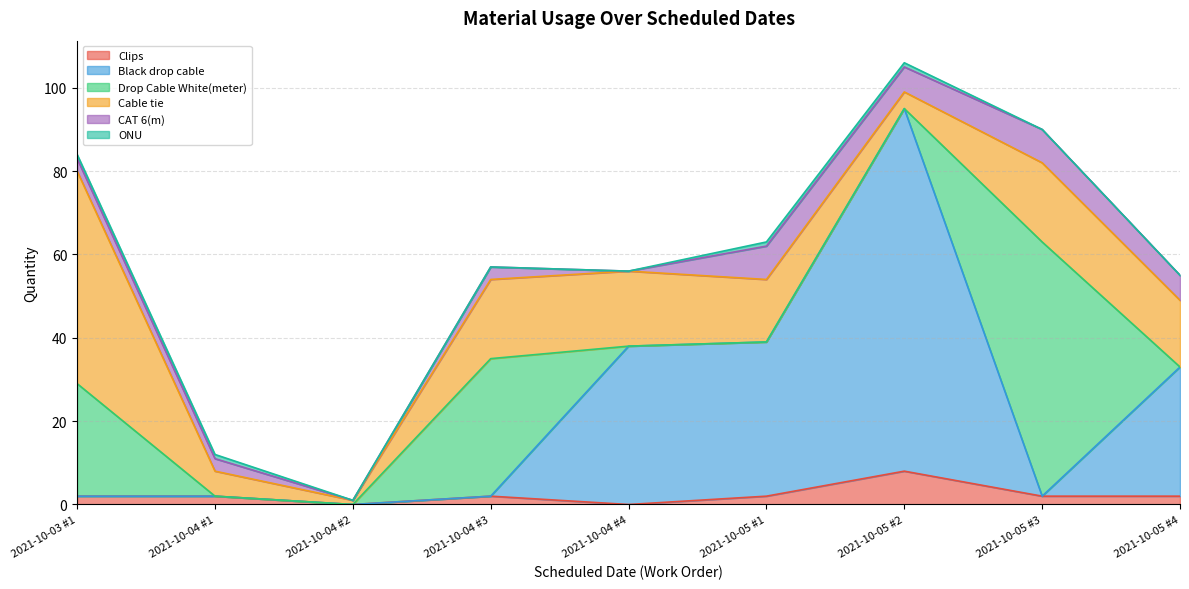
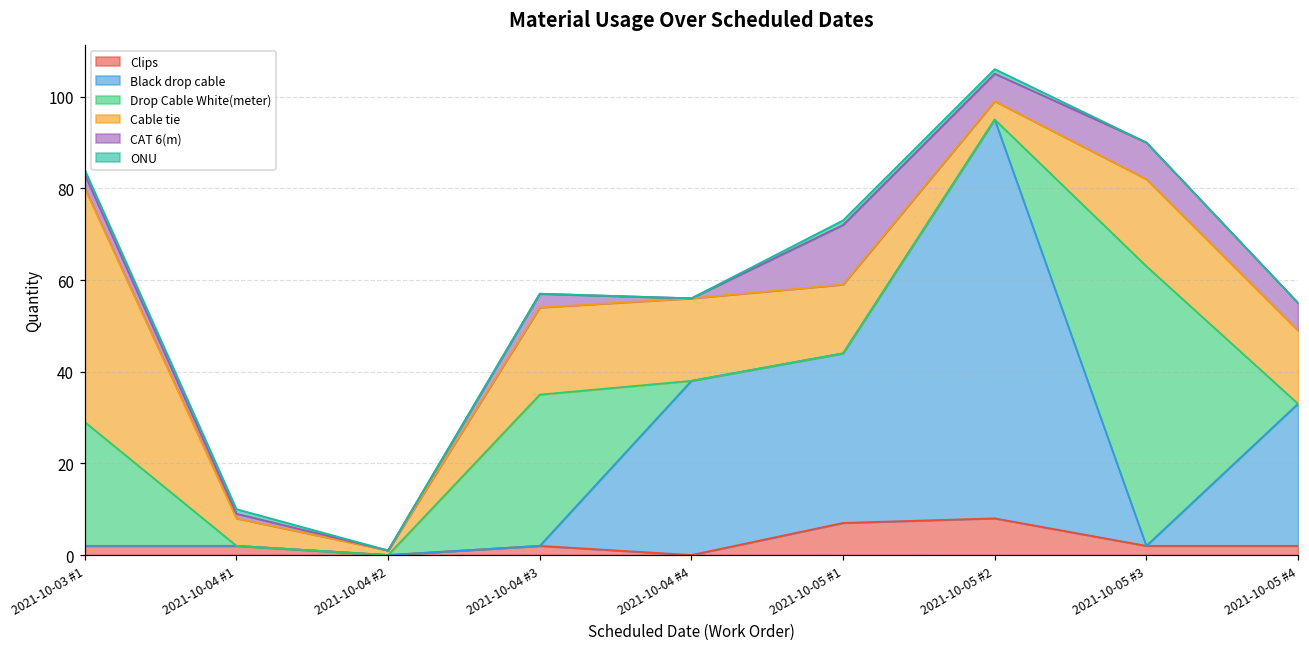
CAT 6(m), 2021-10-04 #1: 3 -> 1
Clips, 2021-10-05 #1: 2 -> 7
CAT 6(m), 2021-10-05 #1: 8 -> 13
